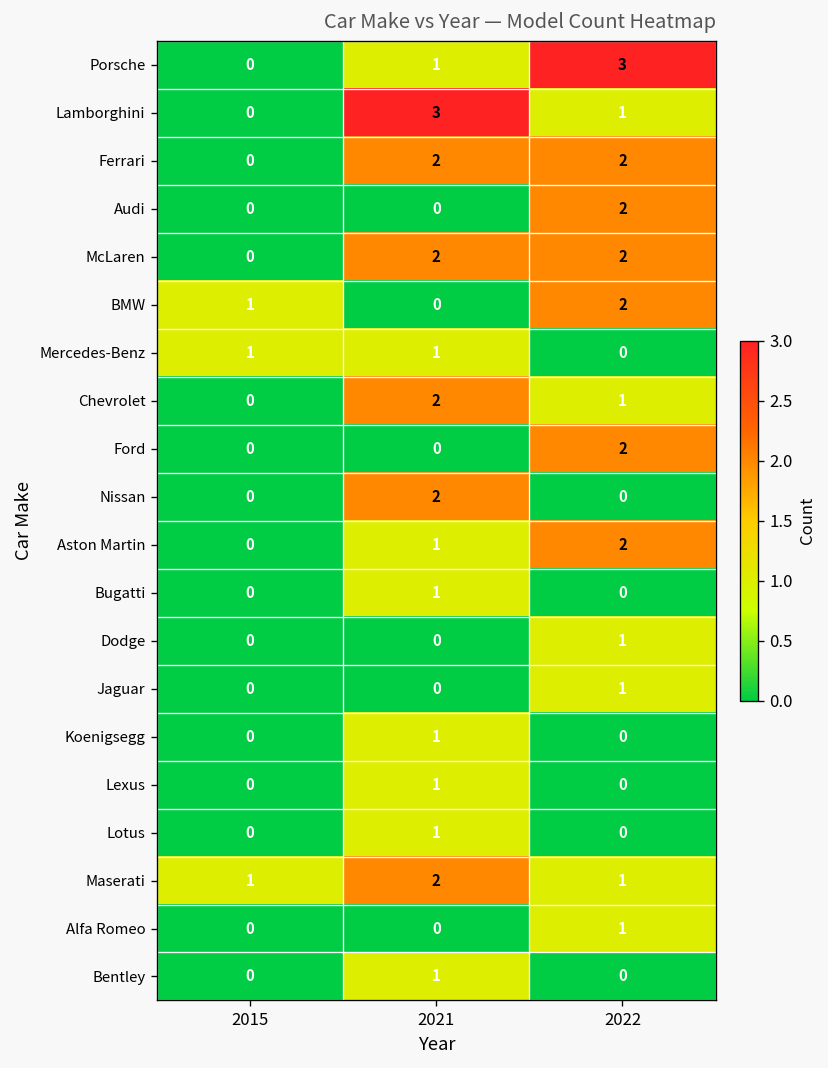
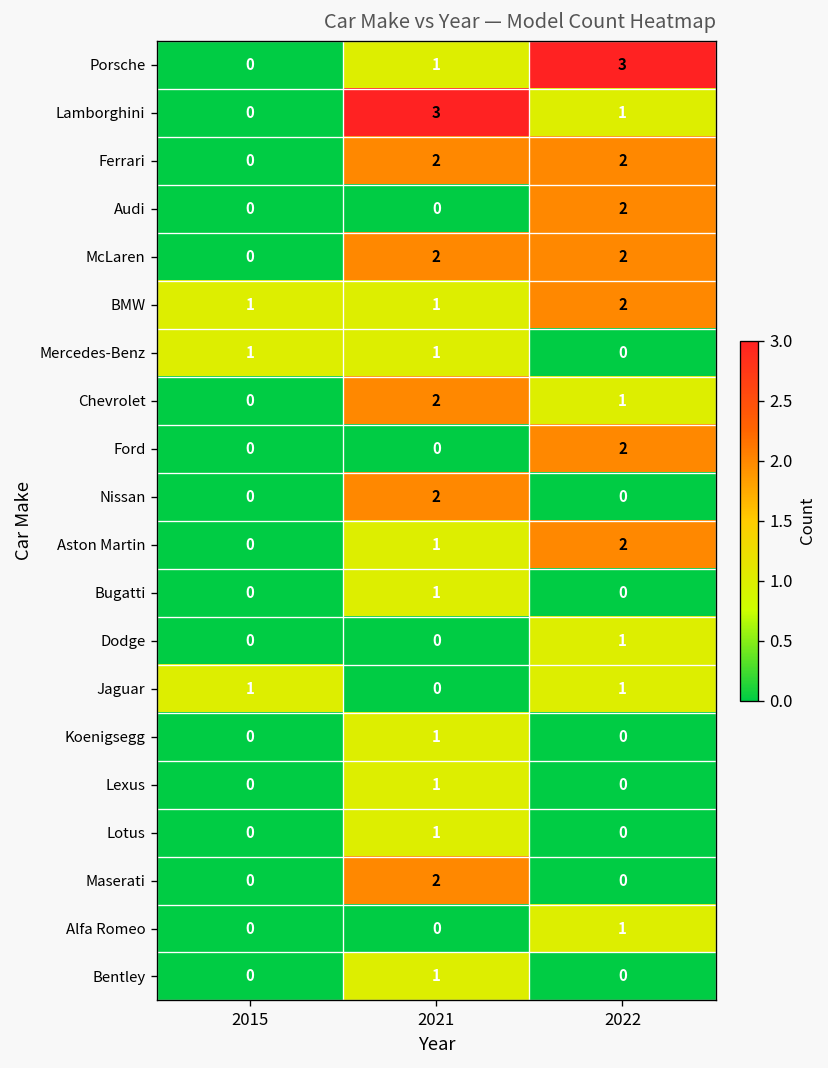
BMW, 2021: 0 -> 1
Jaguar, 2015: 0 -> 1
Maserati, 2015: 1 -> 0
Maserati, 2022: 1 -> 0
